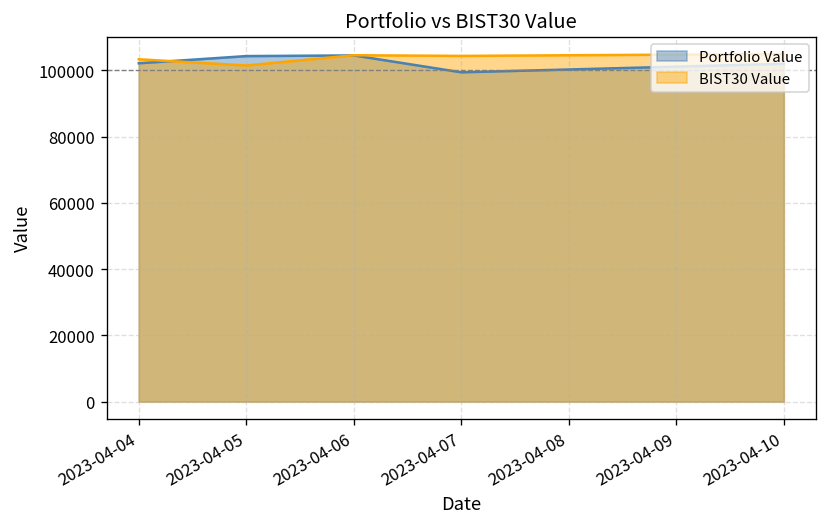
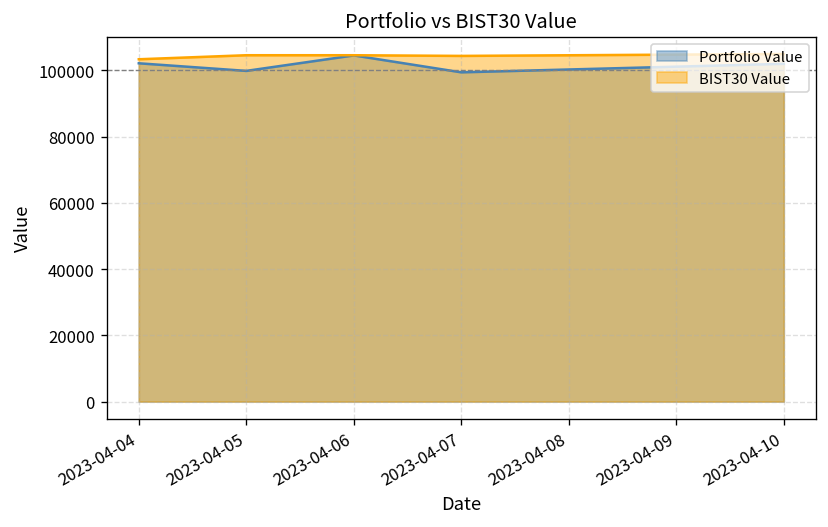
Portfolio Value, 2023-04-05: 104000 -> 100000
BIST30 Value, 2023-04-05: 101000 -> 105000
